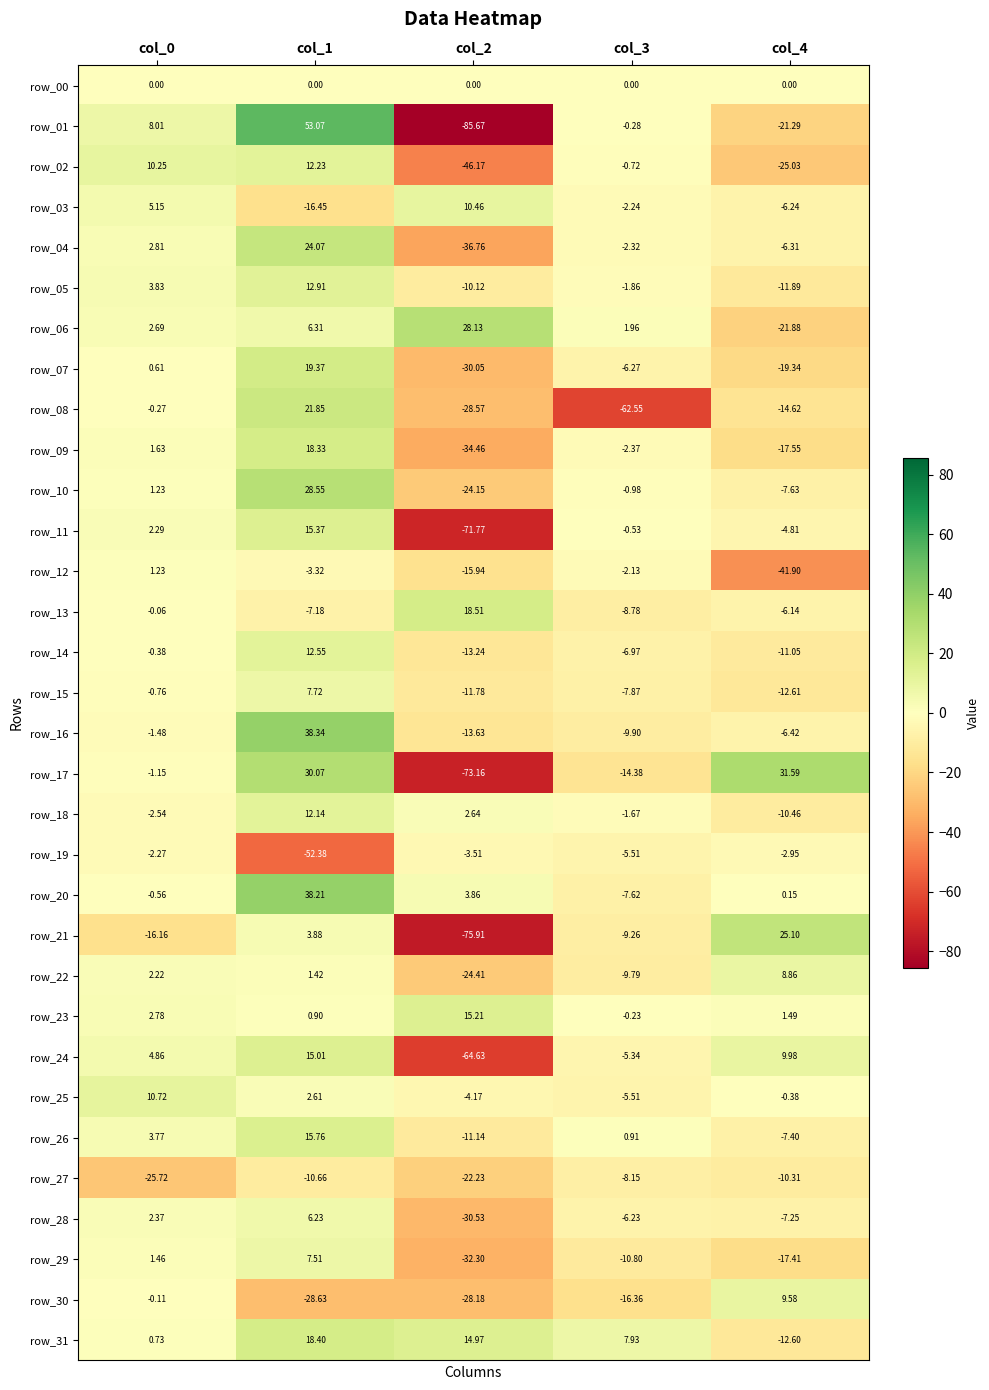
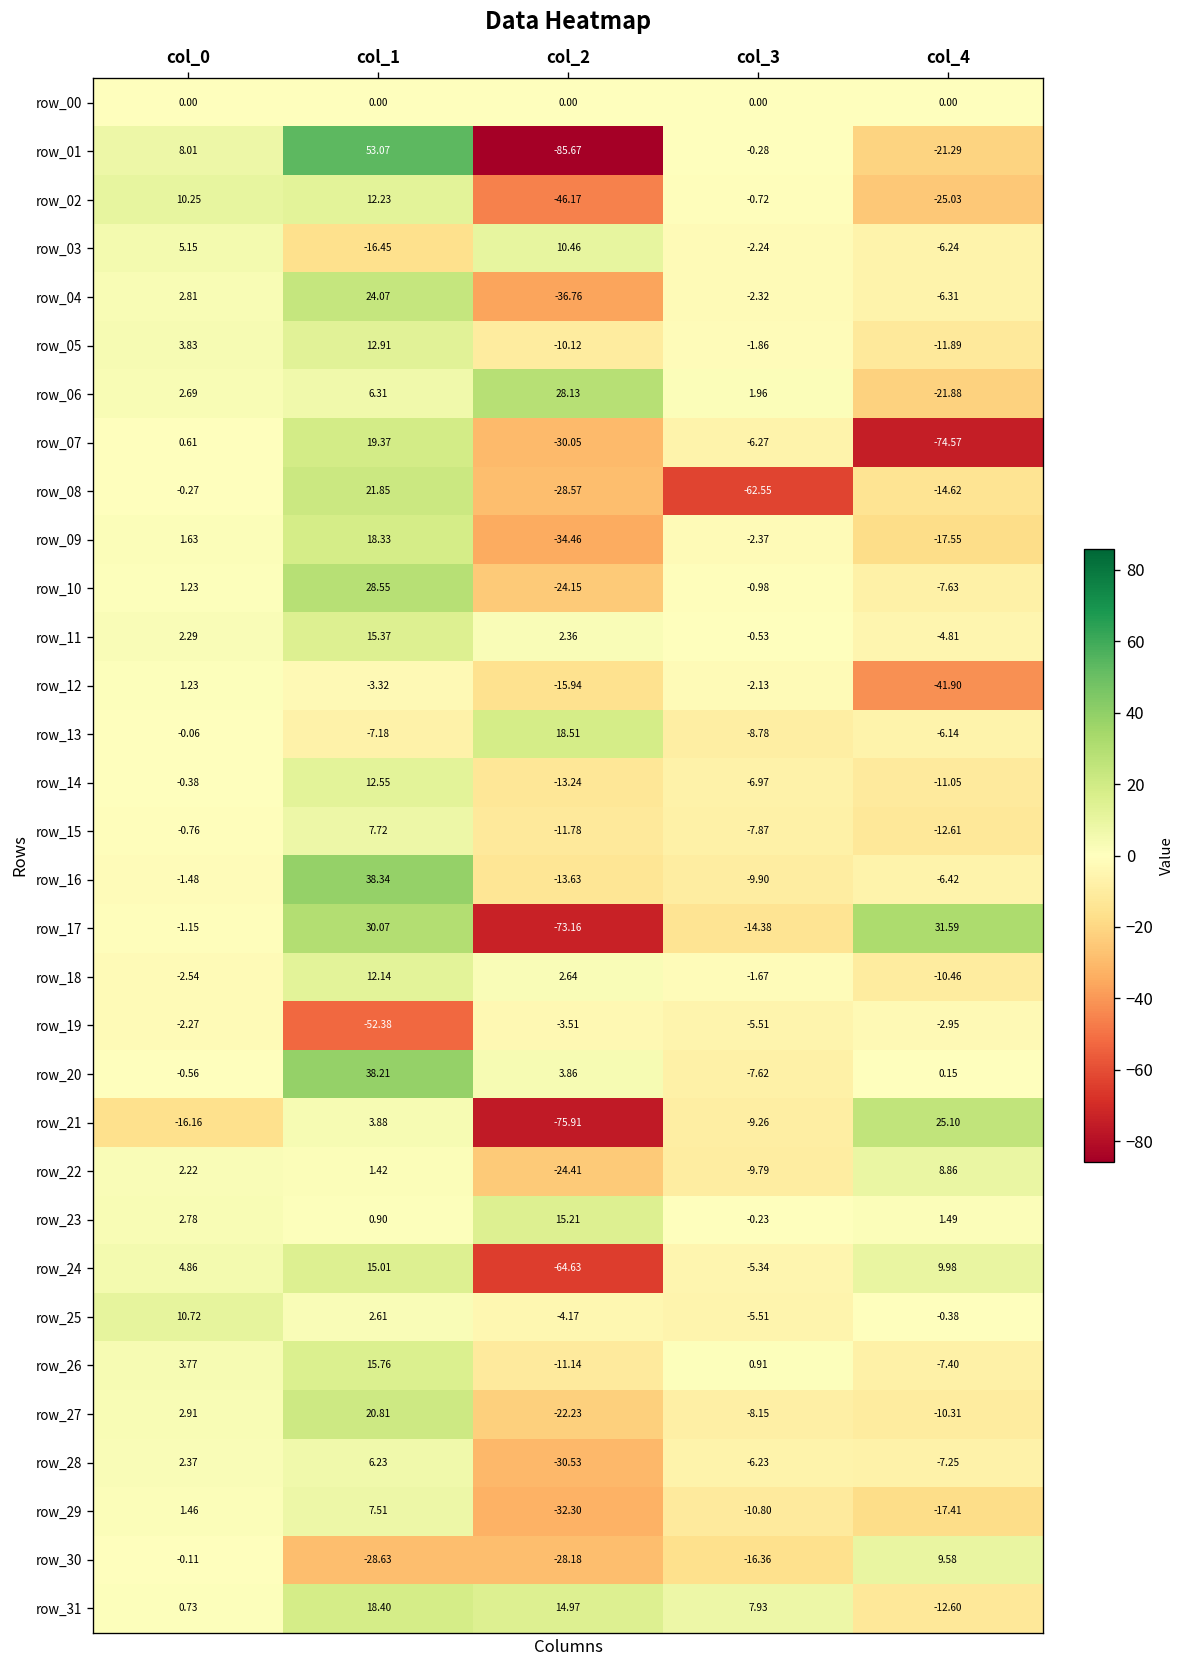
row_07, col_4: -19.34 -> -74.57
row_11, col_2: -71.77 -> 2.36
row_27, col_0: -25.72 -> 2.91
row_27, col_1: -10.66 -> 20.81
